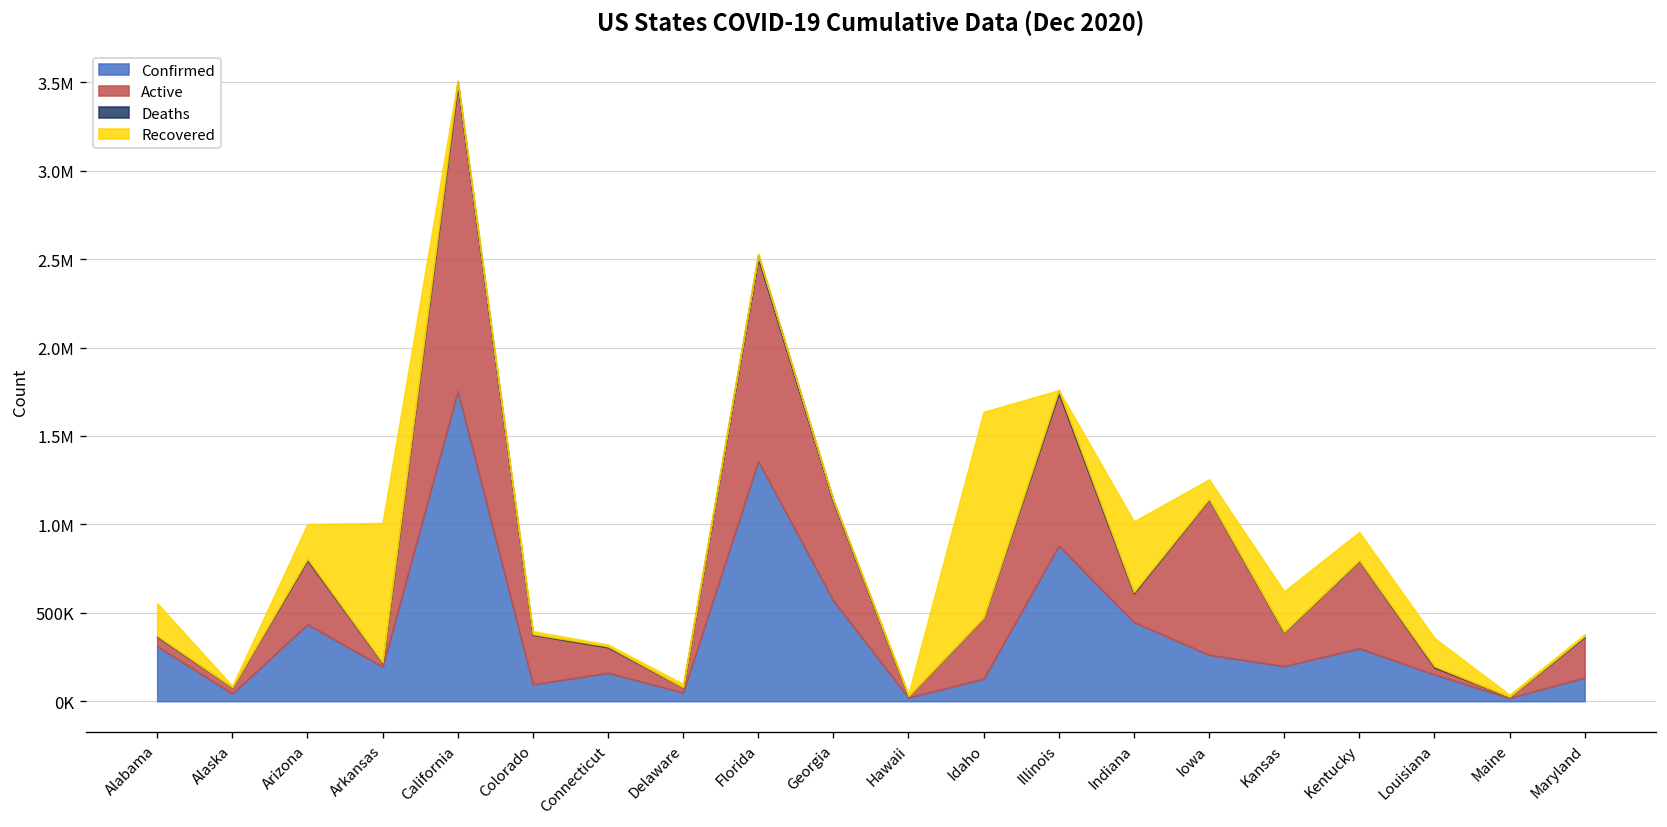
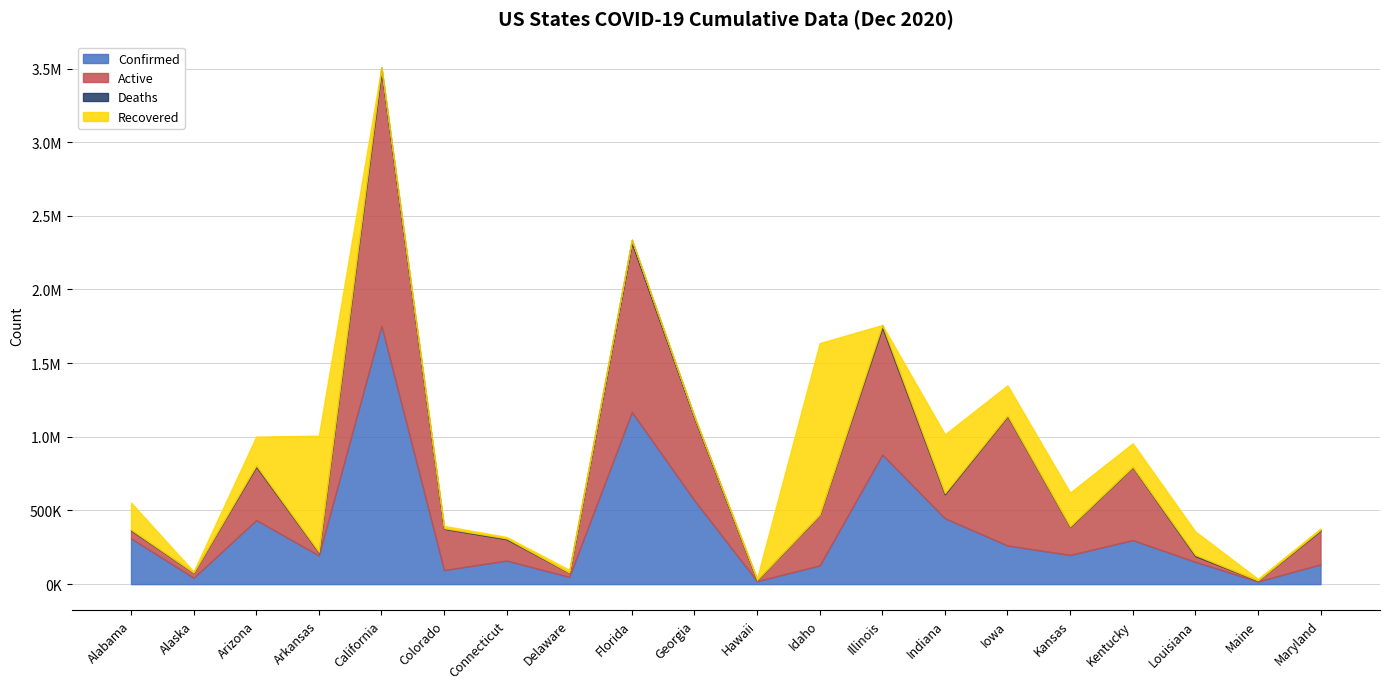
Confirmed, Florida: 1360000 -> 1170000
Recovered, Iowa: 110000 -> 200000
